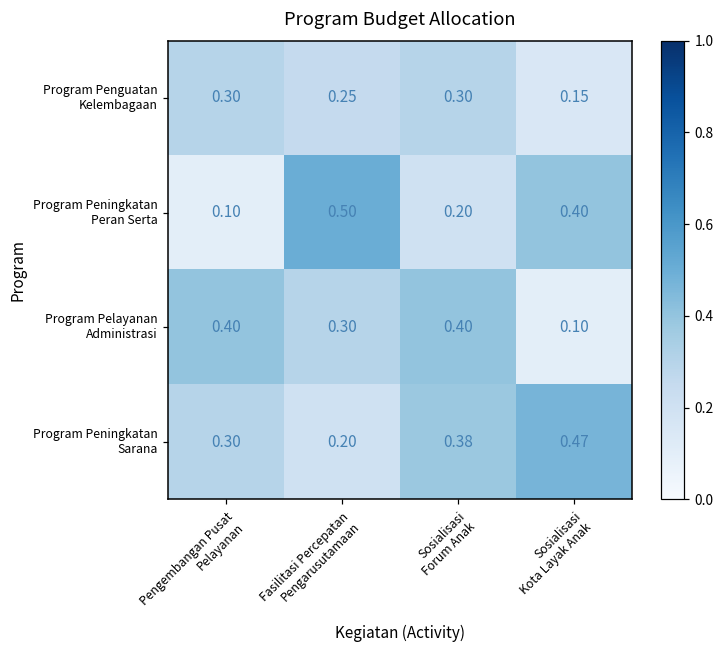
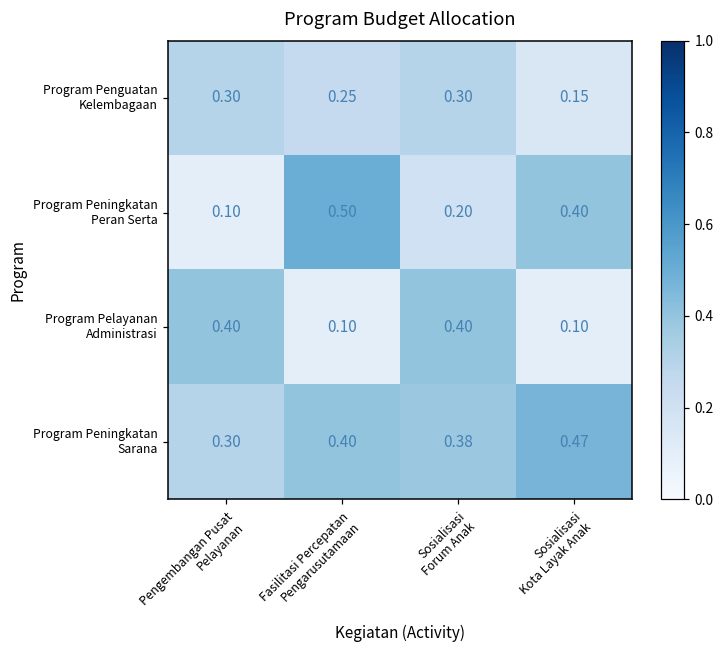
Program Pelayanan Administrasi, Fasilitasi Percepatan Pengarusutamaan: 0.30 -> 0.10
Program Peningkatan Sarana, Fasilitasi Percepatan Pengarusutamaan: 0.20 -> 0.40
